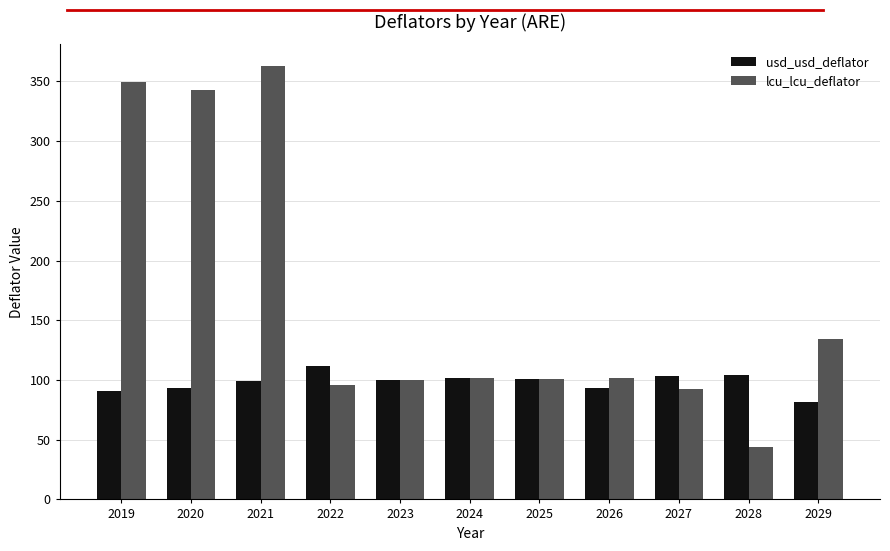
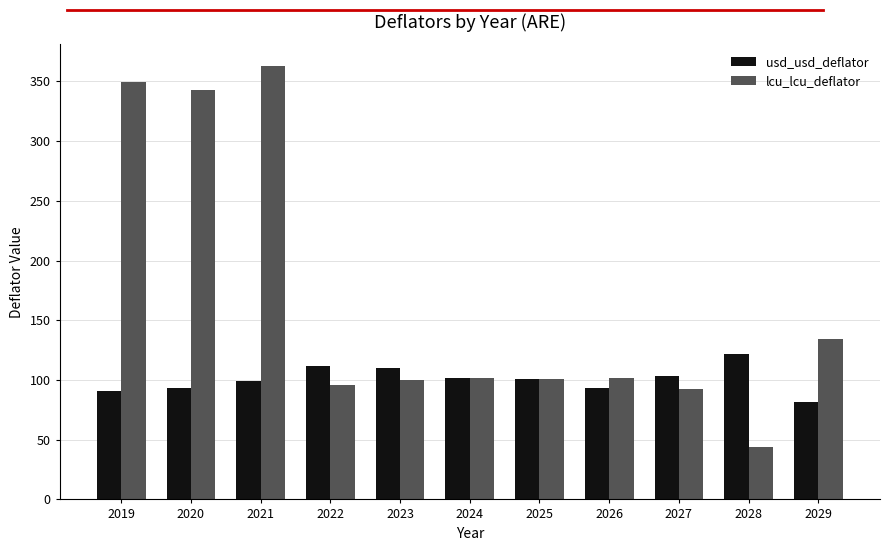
usd_usd_deflator, 2023: 100 -> 110
usd_usd_deflator, 2028: 104 -> 122
